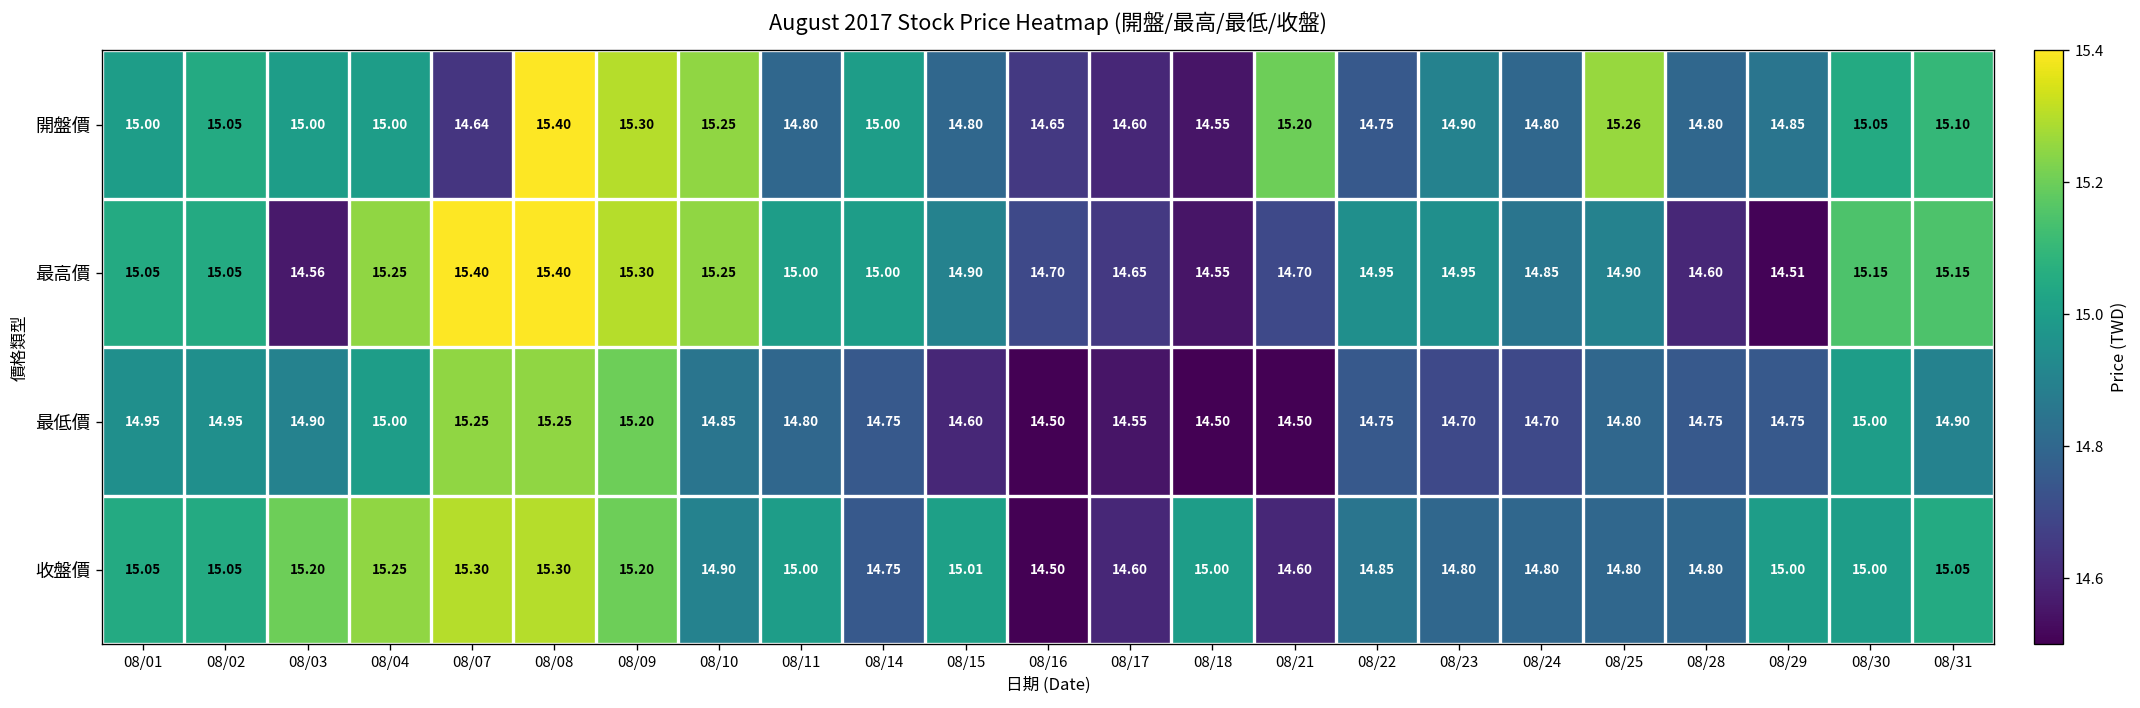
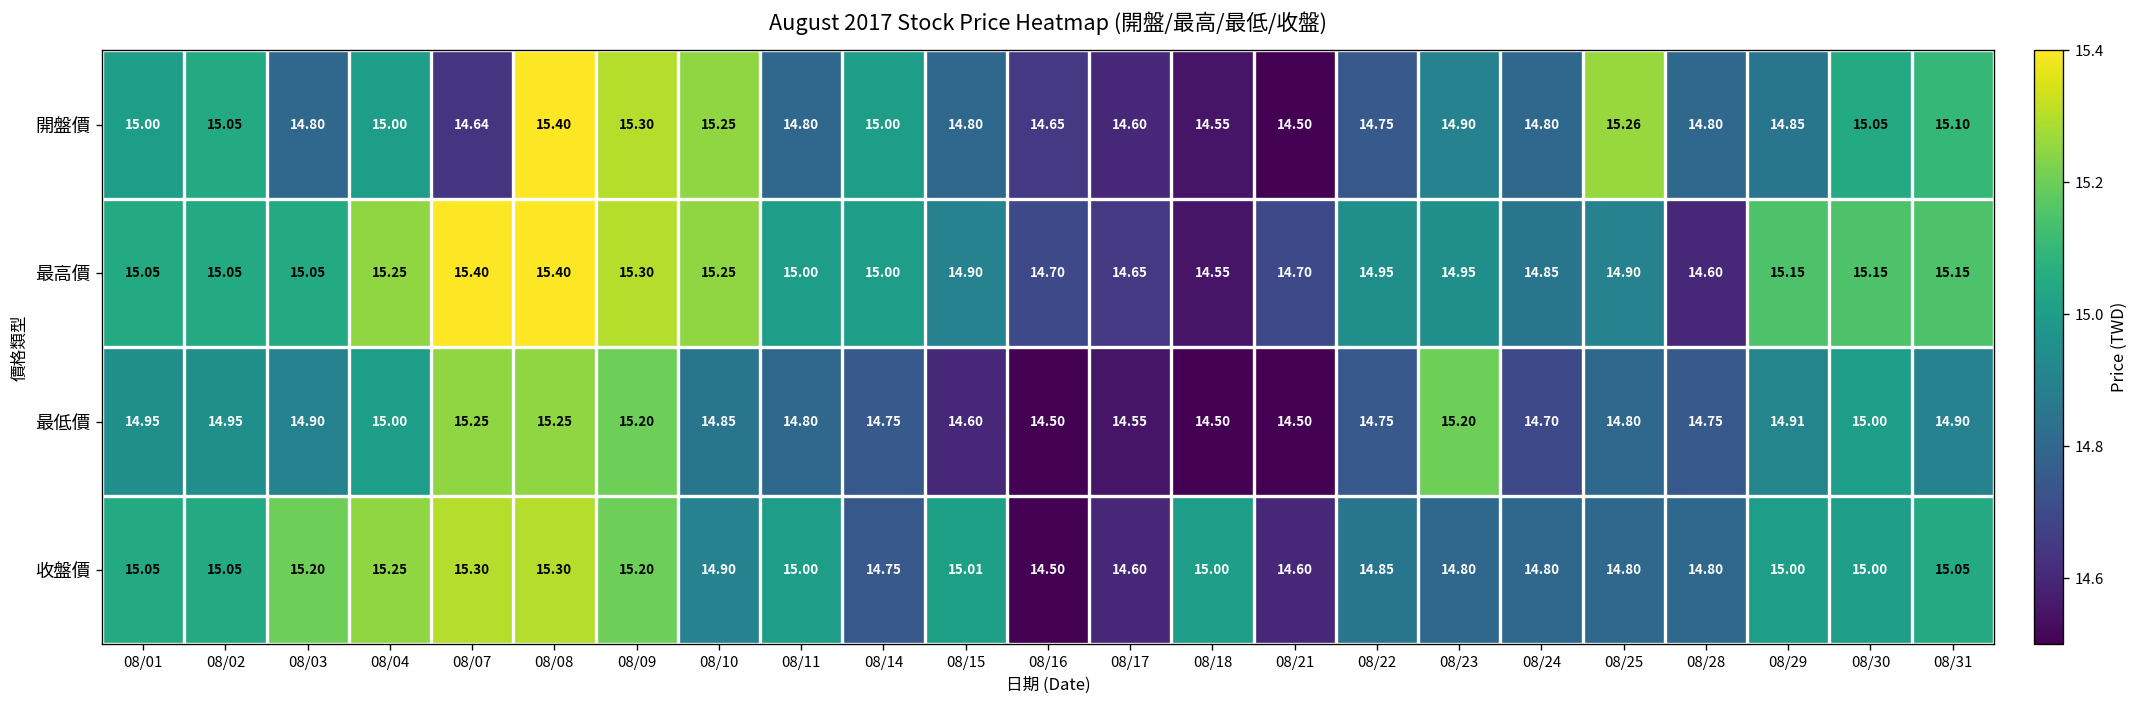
開盤價, 08/03: 15.00 -> 14.80
開盤價, 08/21: 15.20 -> 14.50
最高價, 08/03: 14.56 -> 15.05
最高價, 08/29: 14.51 -> 15.15
最低價, 08/23: 14.70 -> 15.20
最低價, 08/29: 14.75 -> 14.91
